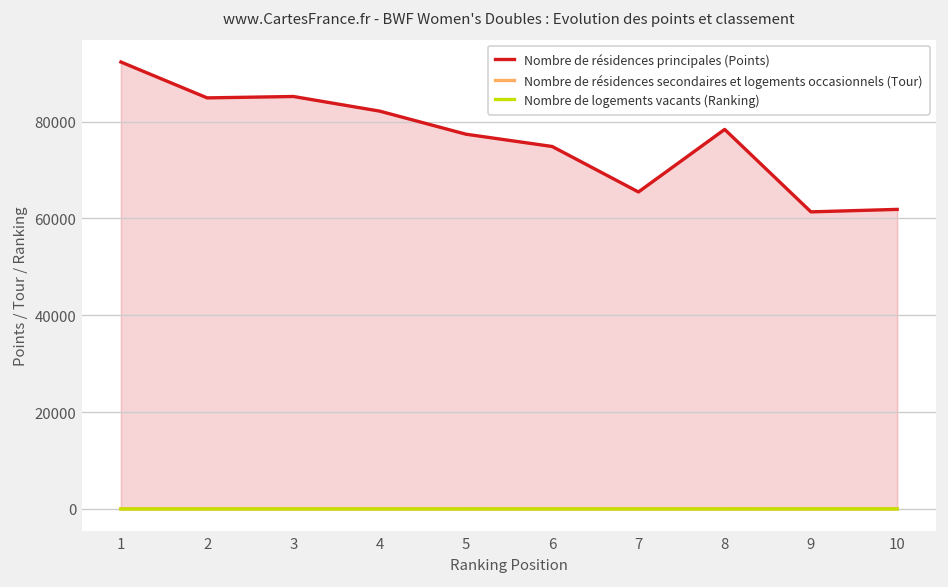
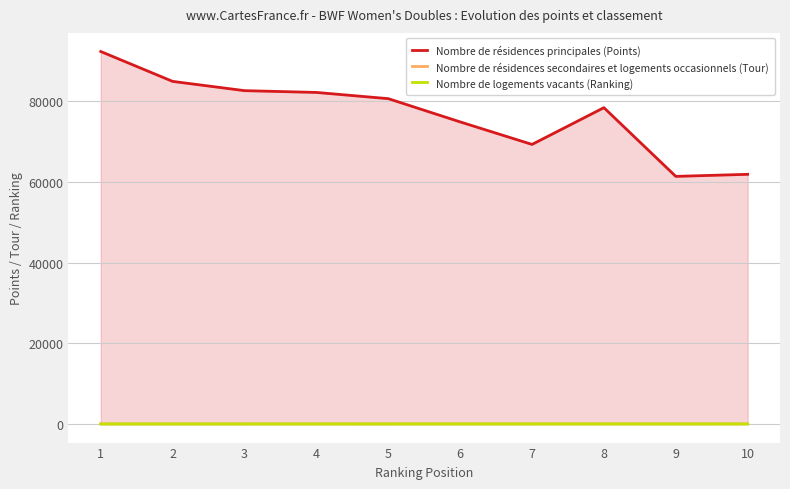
Nombre de résidences principales (Points), 3: 85000 -> 83000
Nombre de résidences principales (Points), 5: 77000 -> 81000
Nombre de résidences principales (Points), 7: 65000 -> 69000
